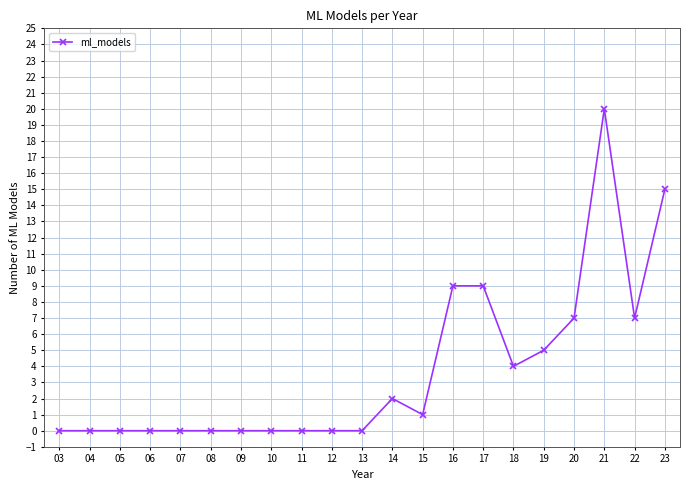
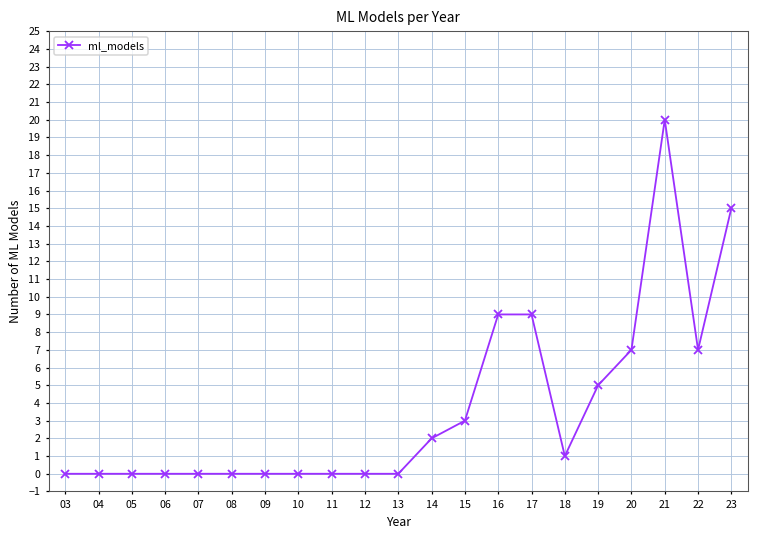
15: 1 -> 3
18: 4 -> 1
